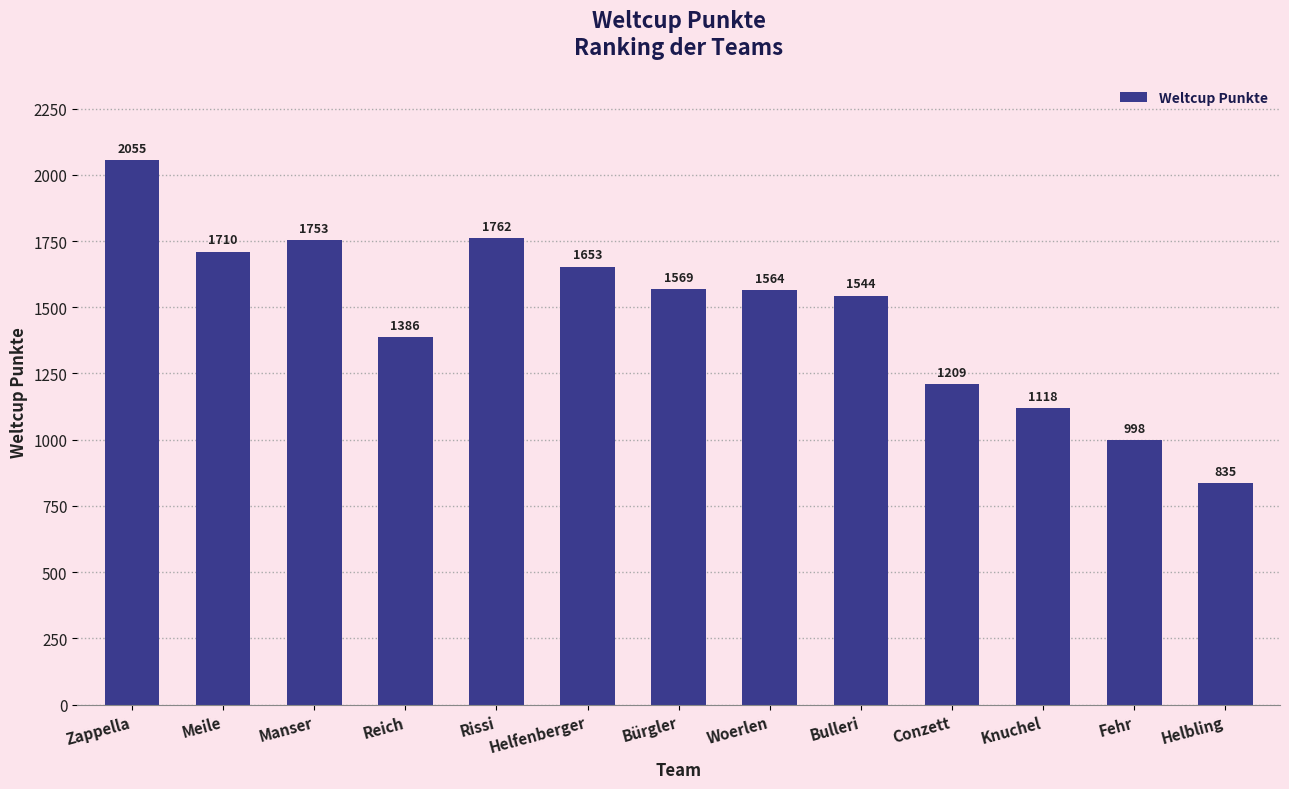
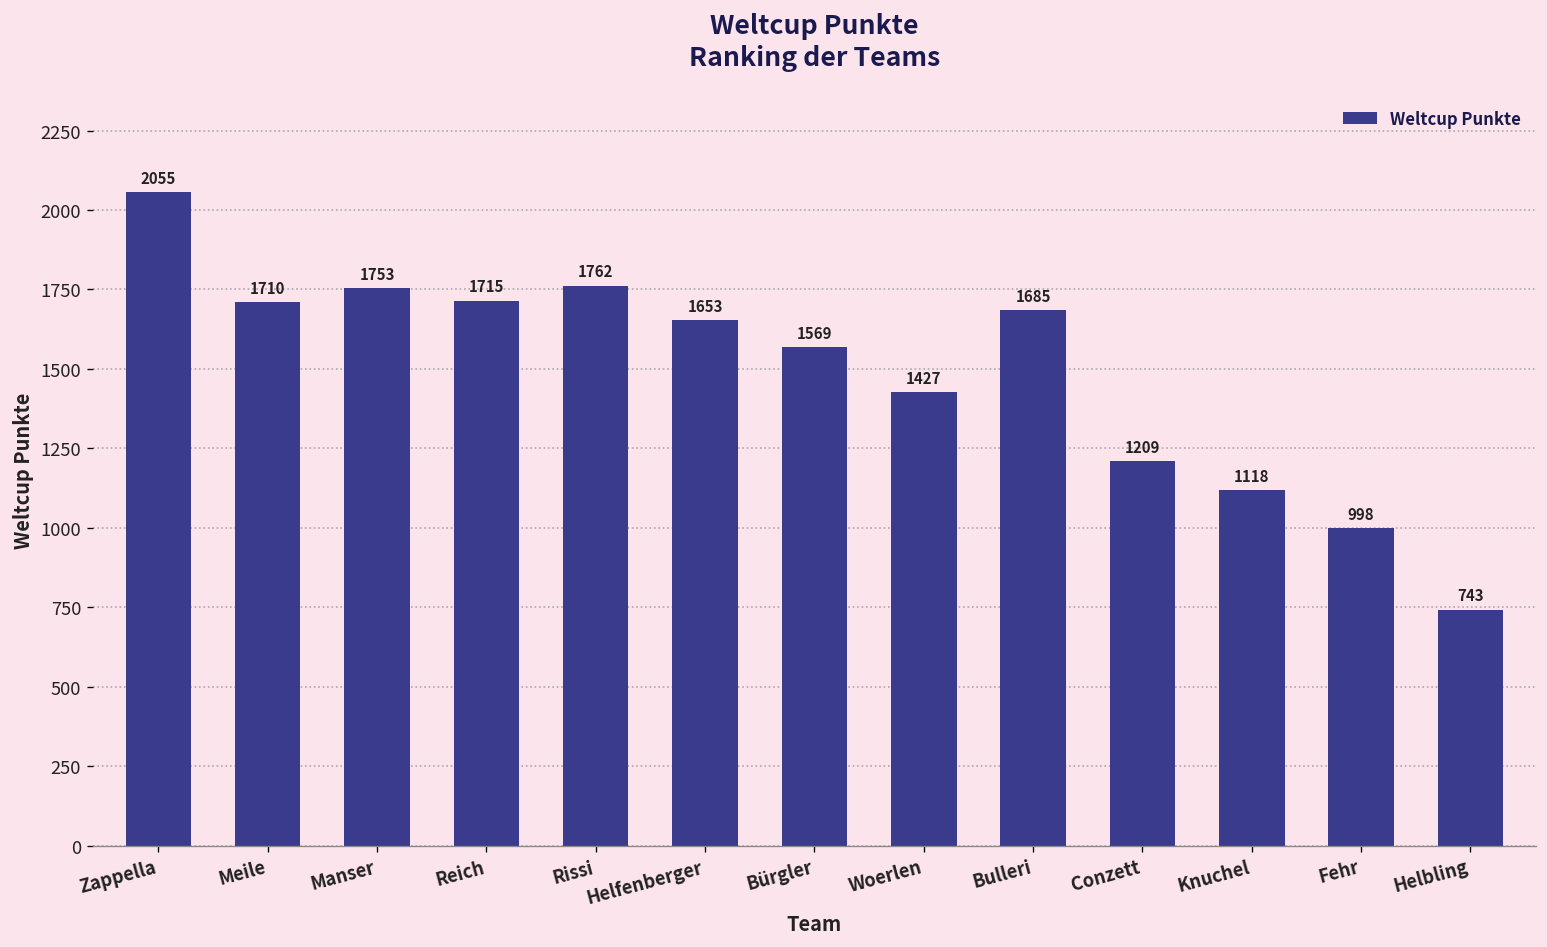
Reich: 1386 -> 1715
Woerlen: 1564 -> 1427
Bulleri: 1544 -> 1685
Helbling: 835 -> 743
